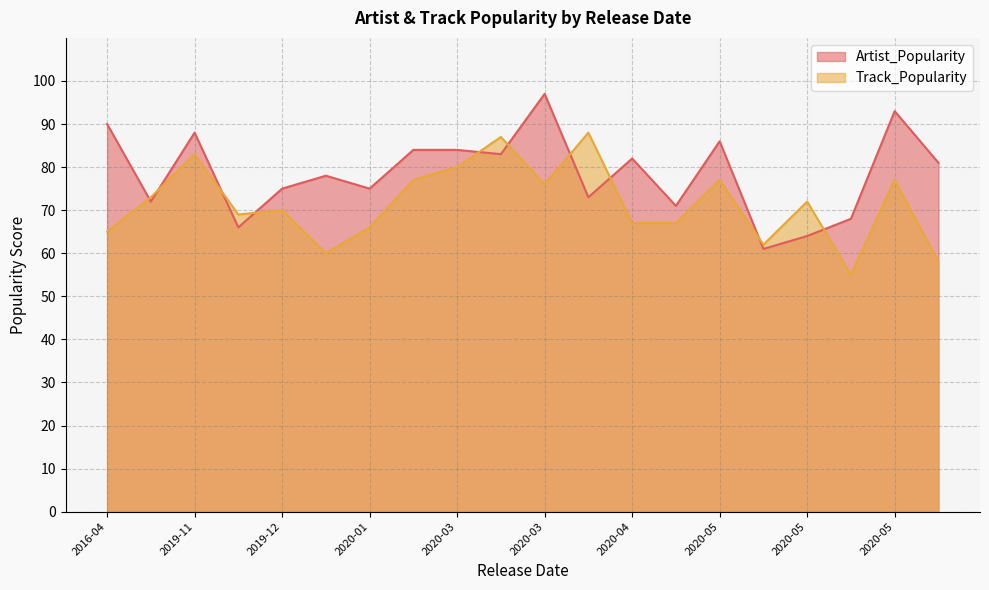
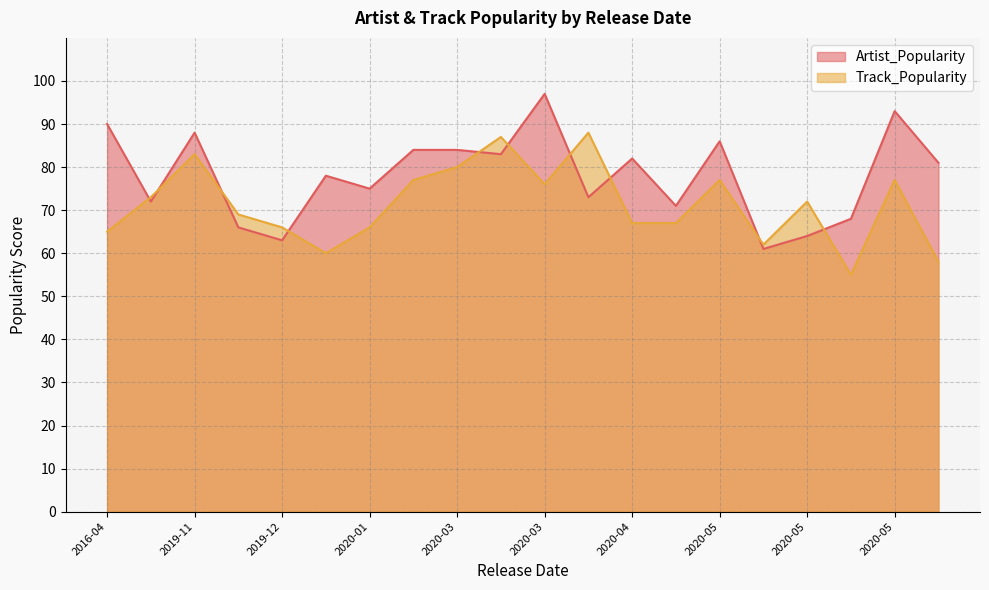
Artist_Popularity, 2019-12: 75 -> 63
Track_Popularity, 2019-12: 70 -> 66
